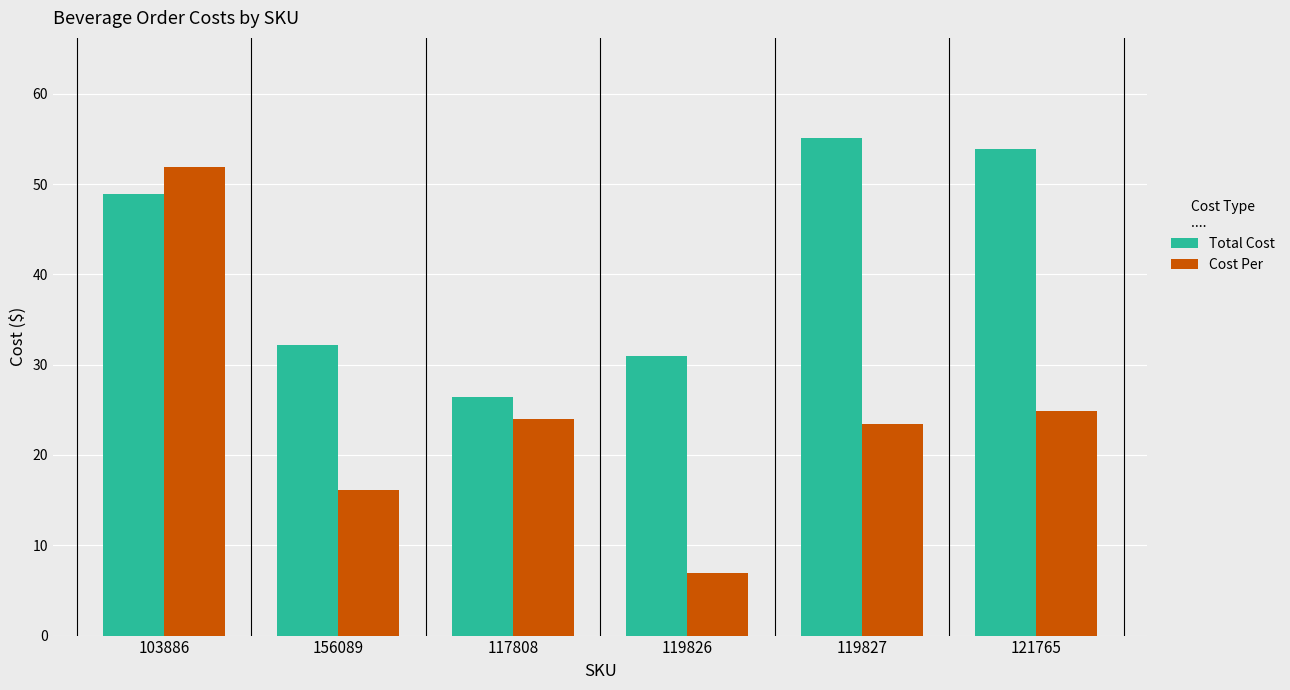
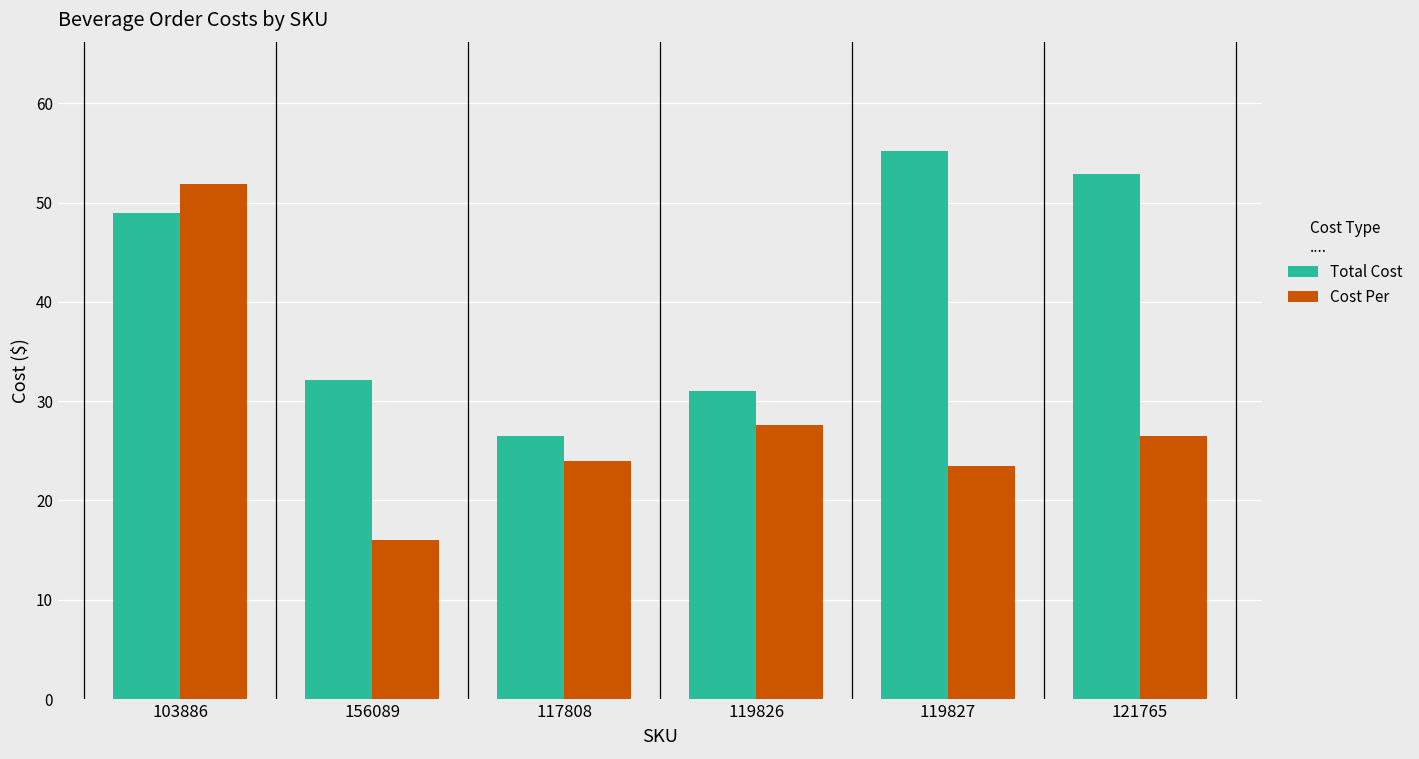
Cost Per, 119826: 7 -> 28
Total Cost, 121765: 54 -> 53
Cost Per, 121765: 25 -> 26
